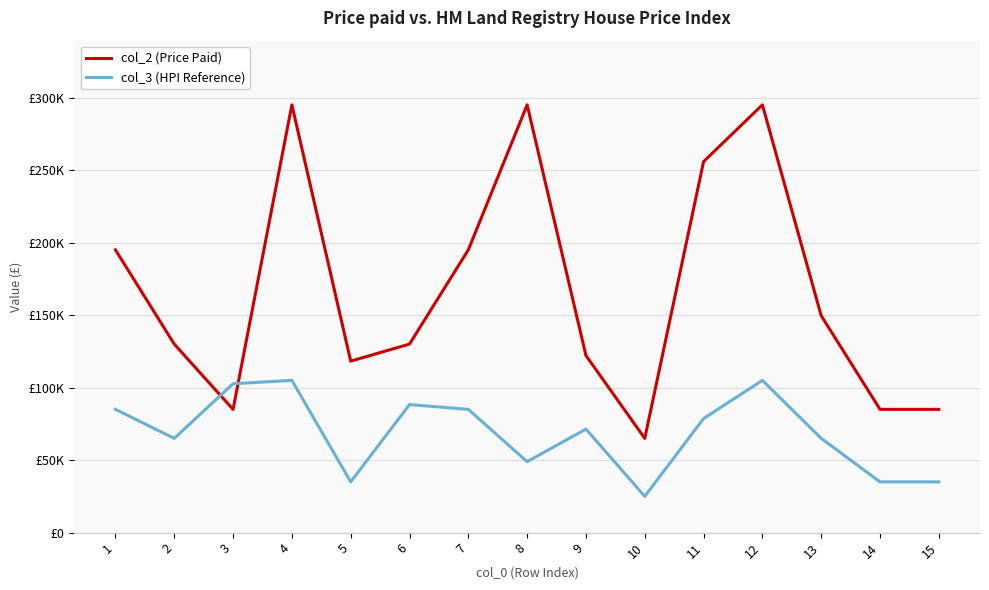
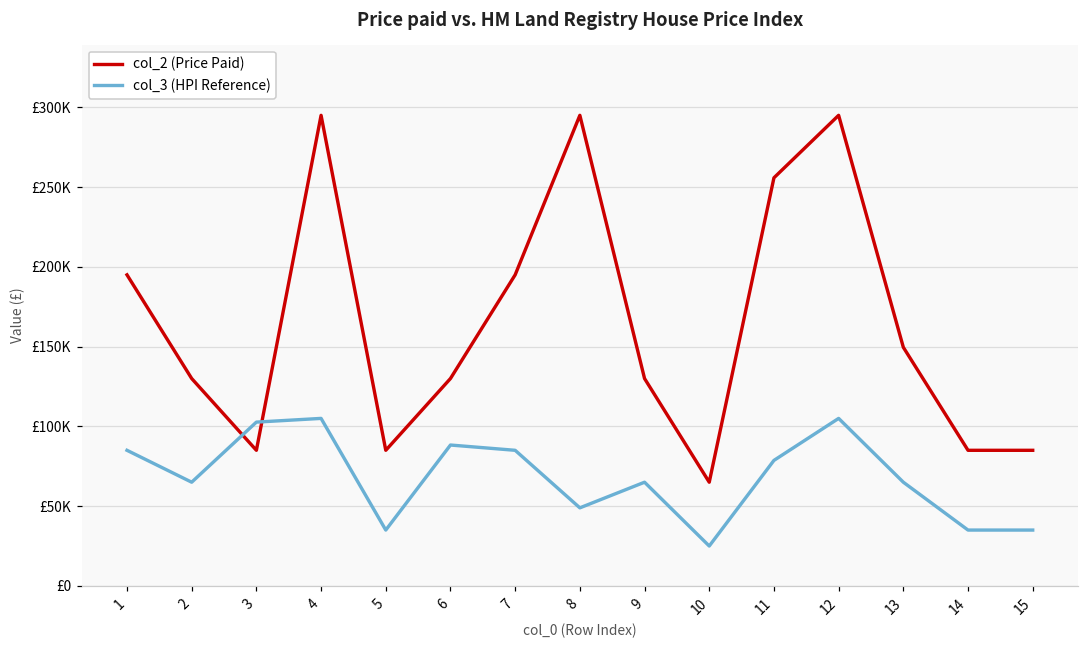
col_2 (Price Paid), 5: £118000 -> £85000
col_2 (Price Paid), 9: £122000 -> £130000
col_3 (HPI Reference), 9: £71000 -> £65000
